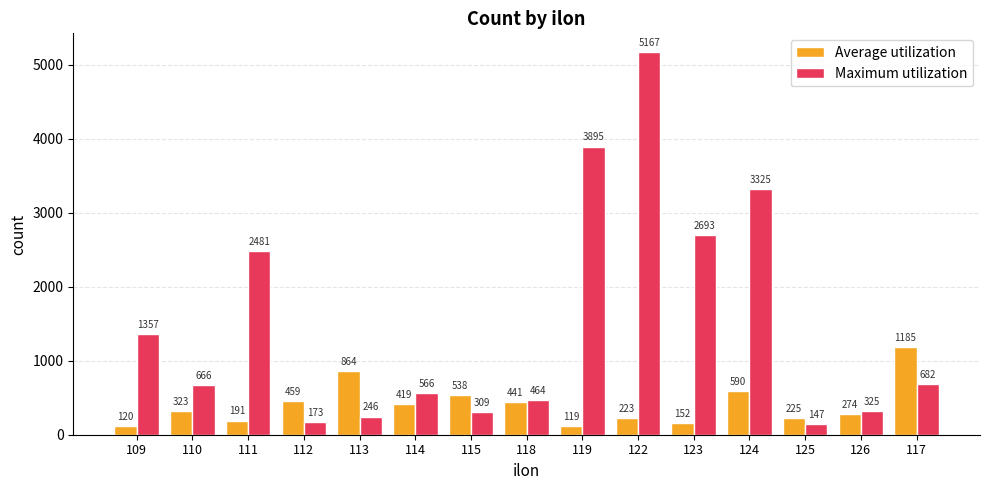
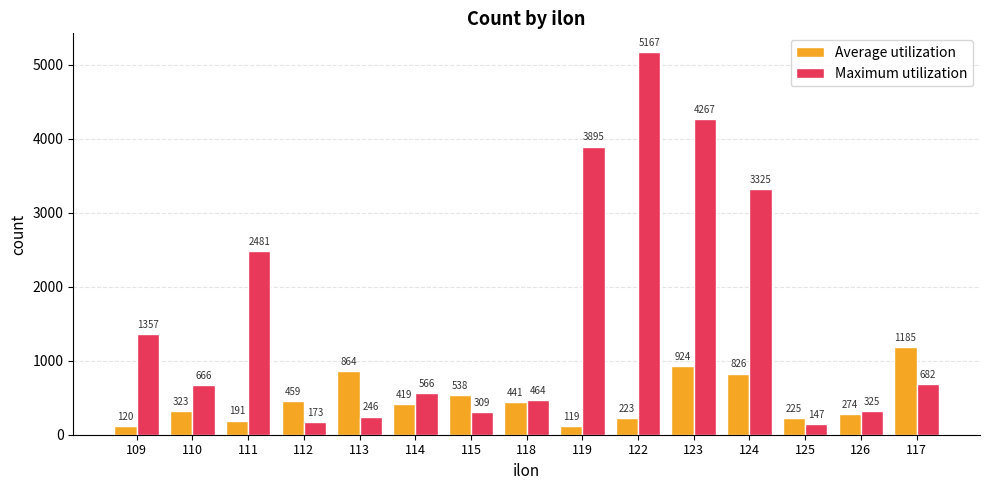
Average utilization, 123: 152 -> 924
Maximum utilization, 123: 2693 -> 4267
Average utilization, 124: 590 -> 826
